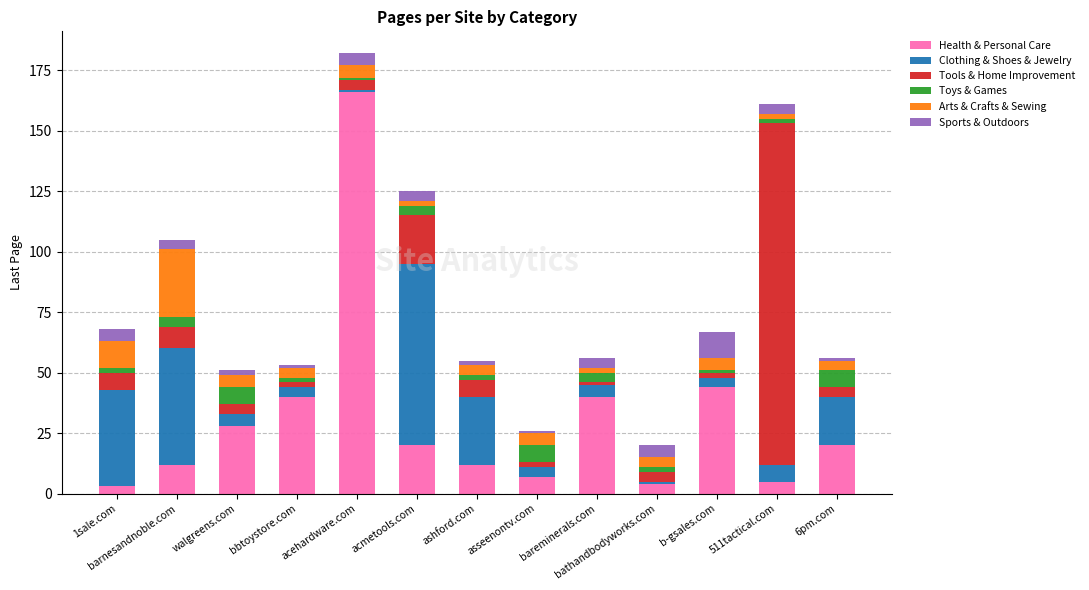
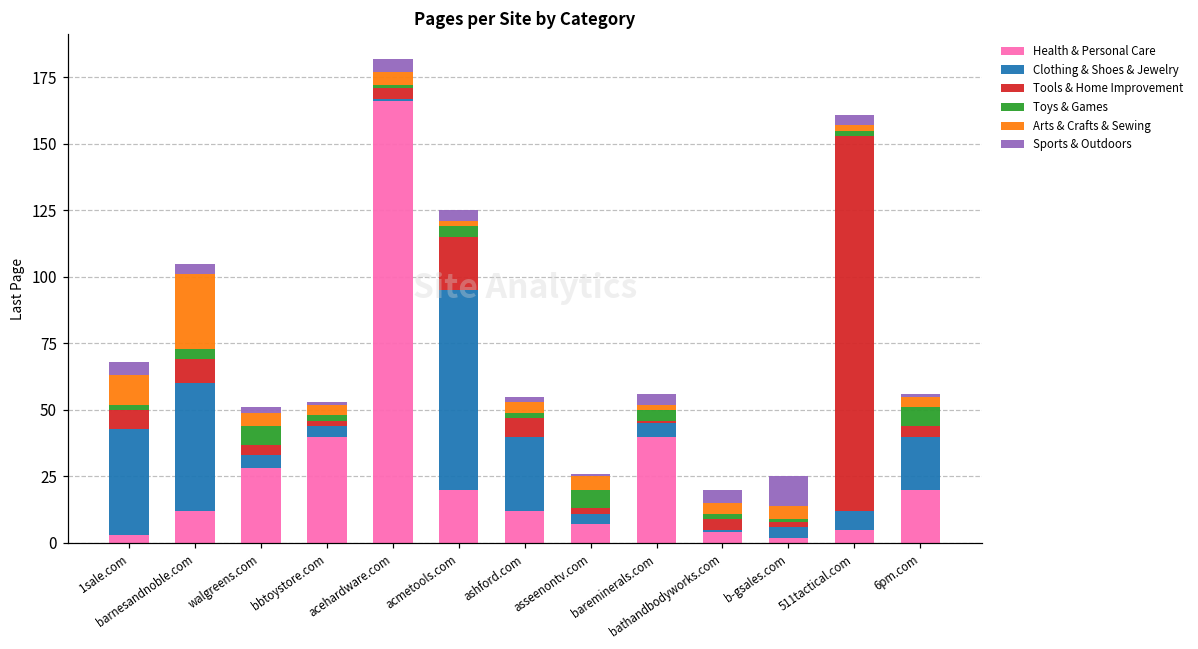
Health & Personal Care, b-gsales.com: 44 -> 2
